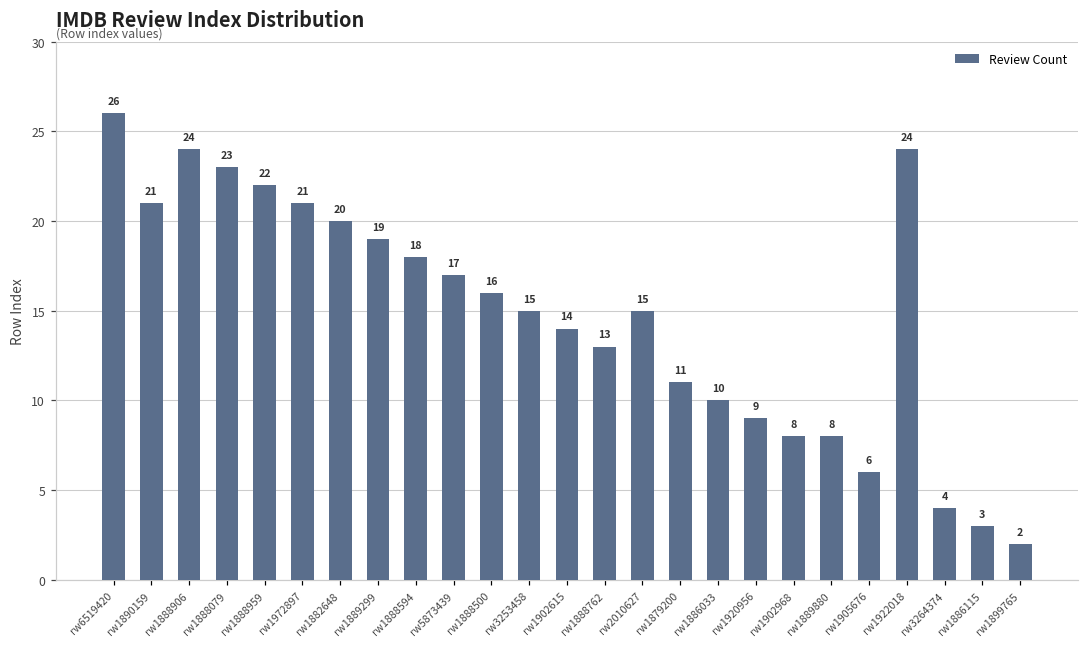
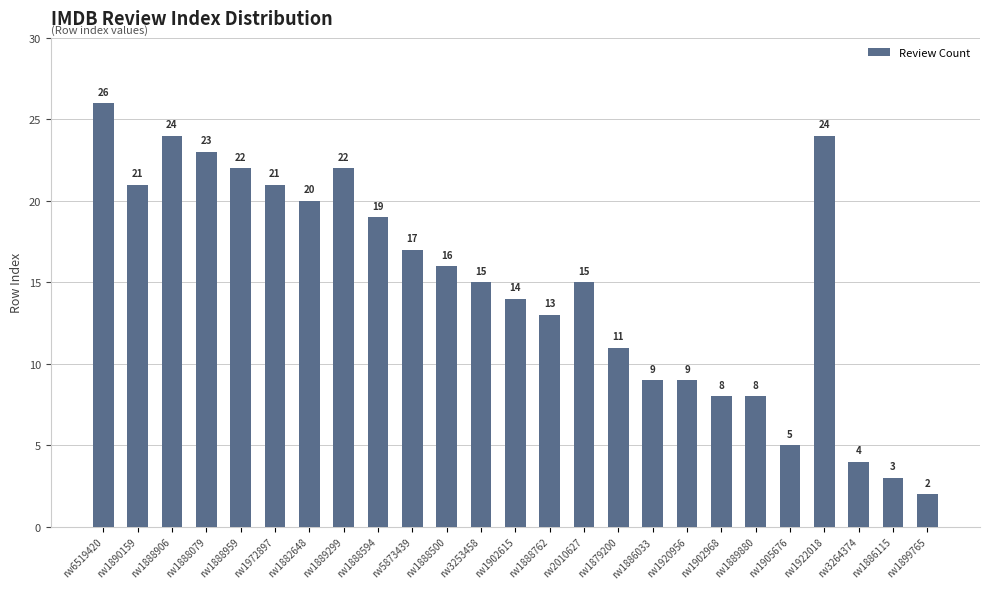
rw1889299: 19 -> 22
rw1888594: 18 -> 19
rw1886033: 10 -> 9
rw1905676: 6 -> 5
